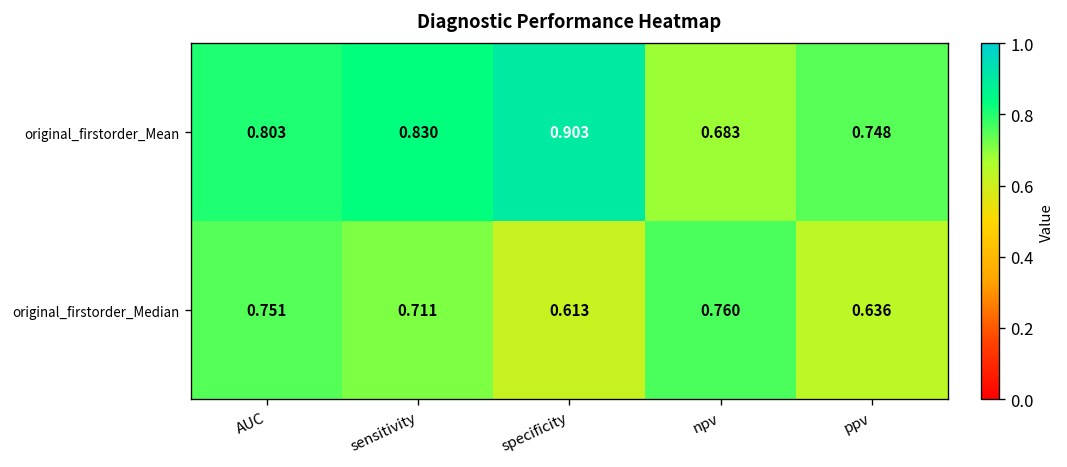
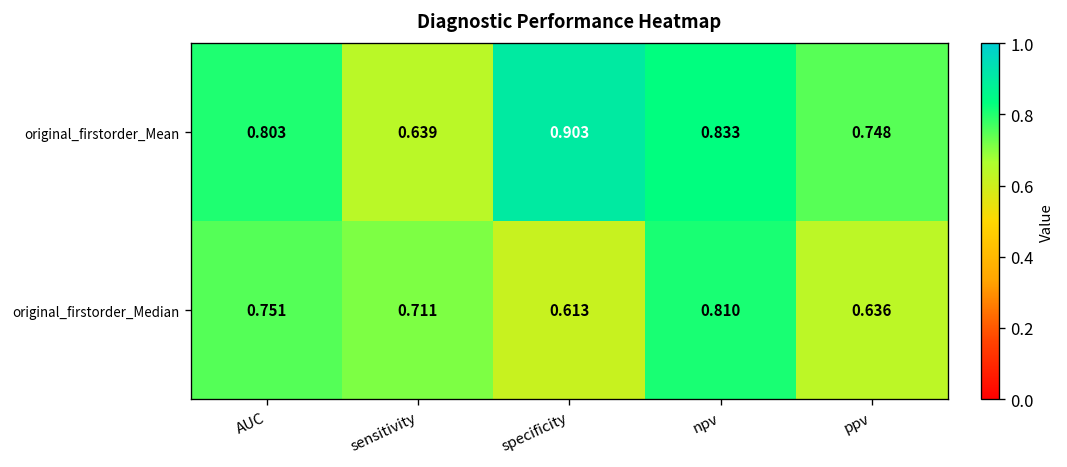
original_firstorder_Mean, sensitivity: 0.830 -> 0.639
original_firstorder_Mean, npv: 0.683 -> 0.833
original_firstorder_Median, npv: 0.760 -> 0.810
